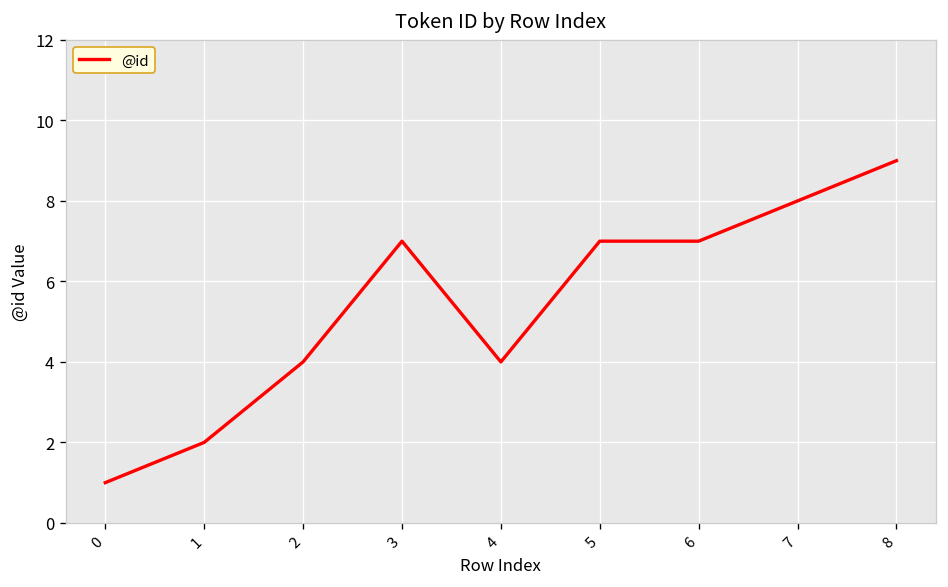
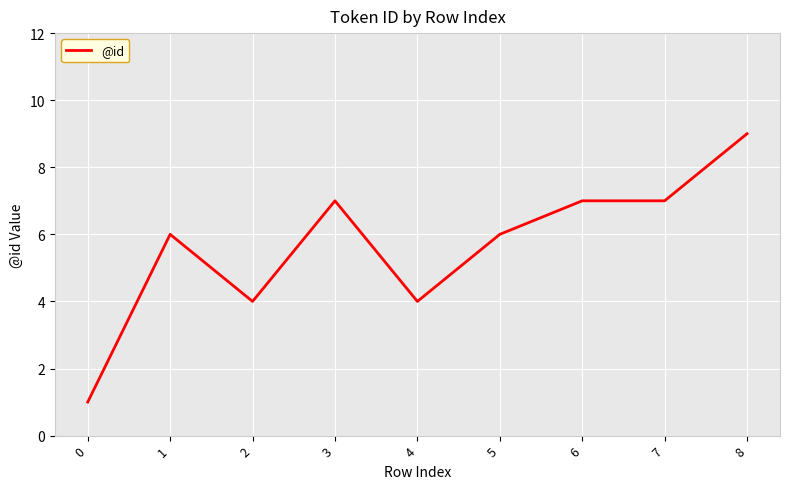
1: 2 -> 6
5: 7 -> 6
7: 8 -> 7
